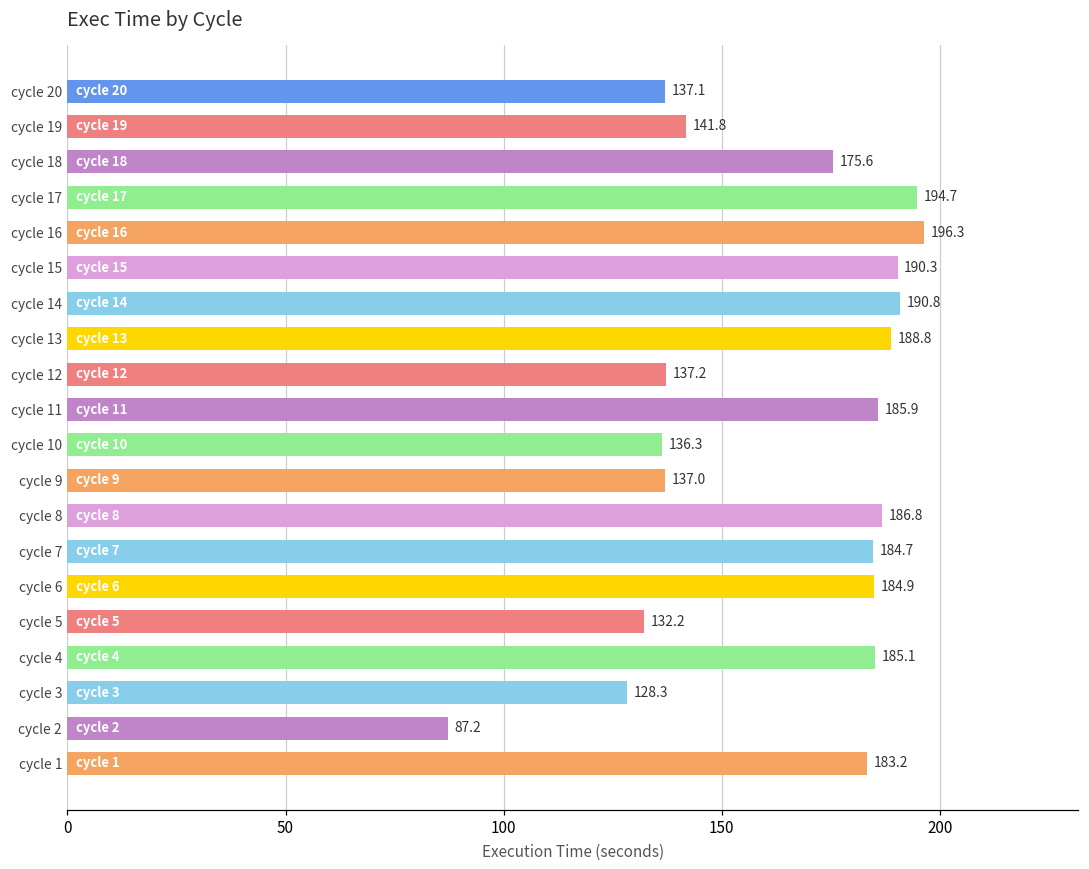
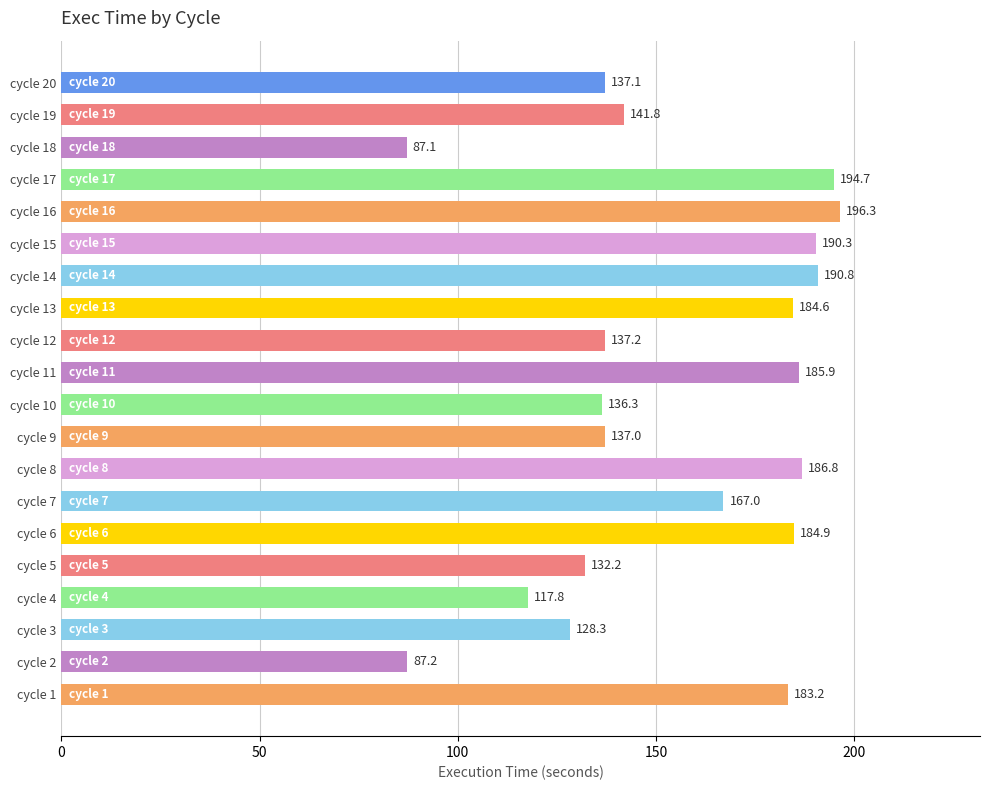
cycle 18: 175.6 -> 87.1
cycle 13: 188.8 -> 184.6
cycle 7: 184.7 -> 167.0
cycle 4: 185.1 -> 117.8
